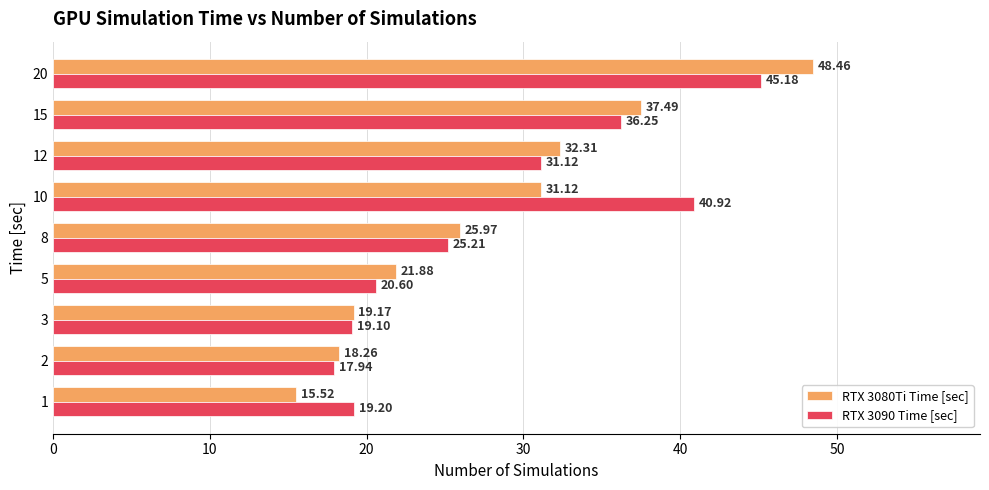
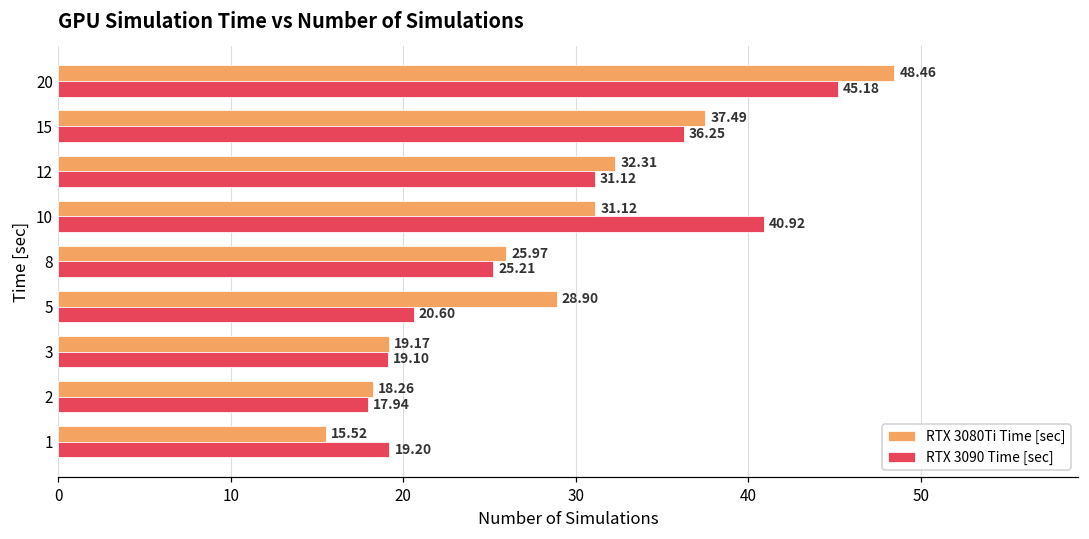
RTX 3080Ti Time [sec], 5: 21.88 -> 28.90
